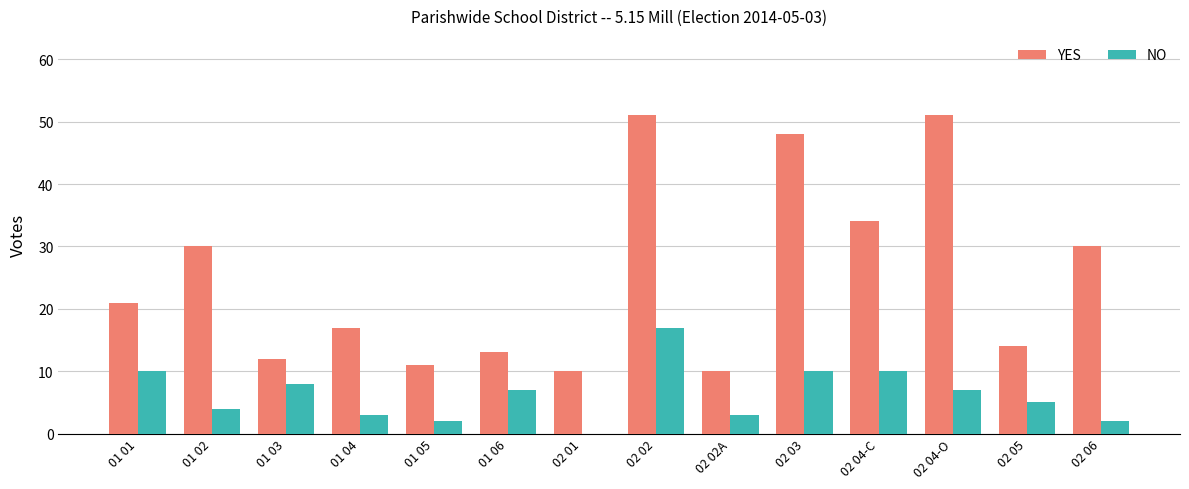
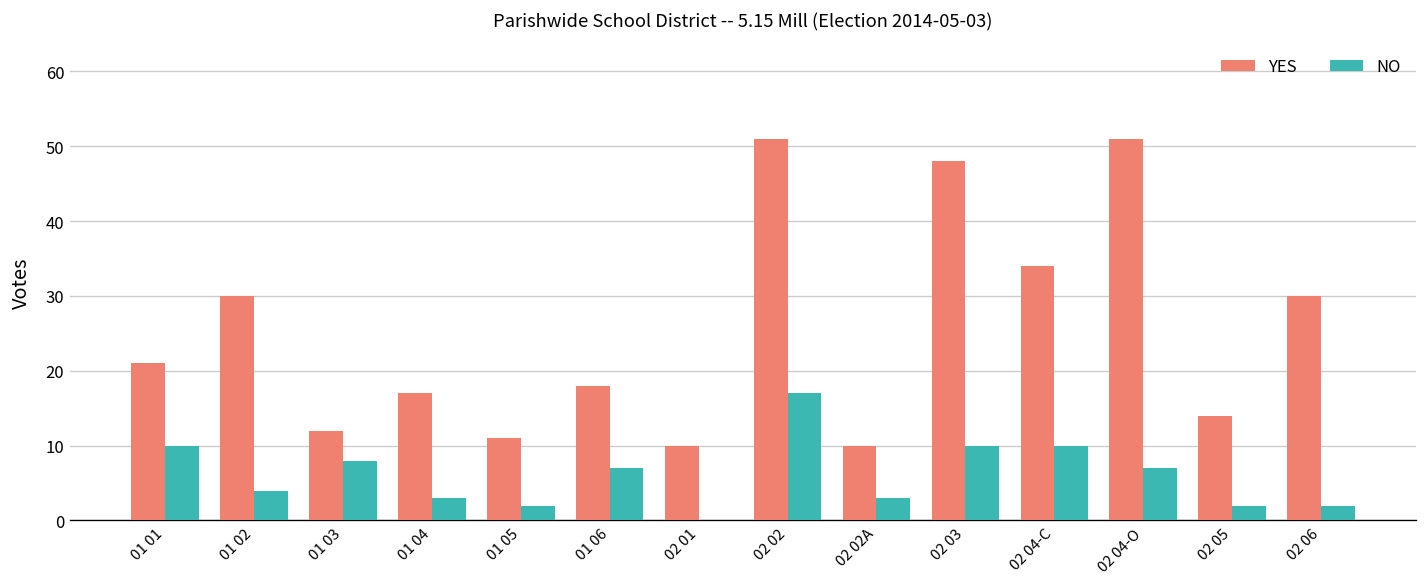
YES, 01 06: 13 -> 18
NO, 02 05: 5 -> 2
